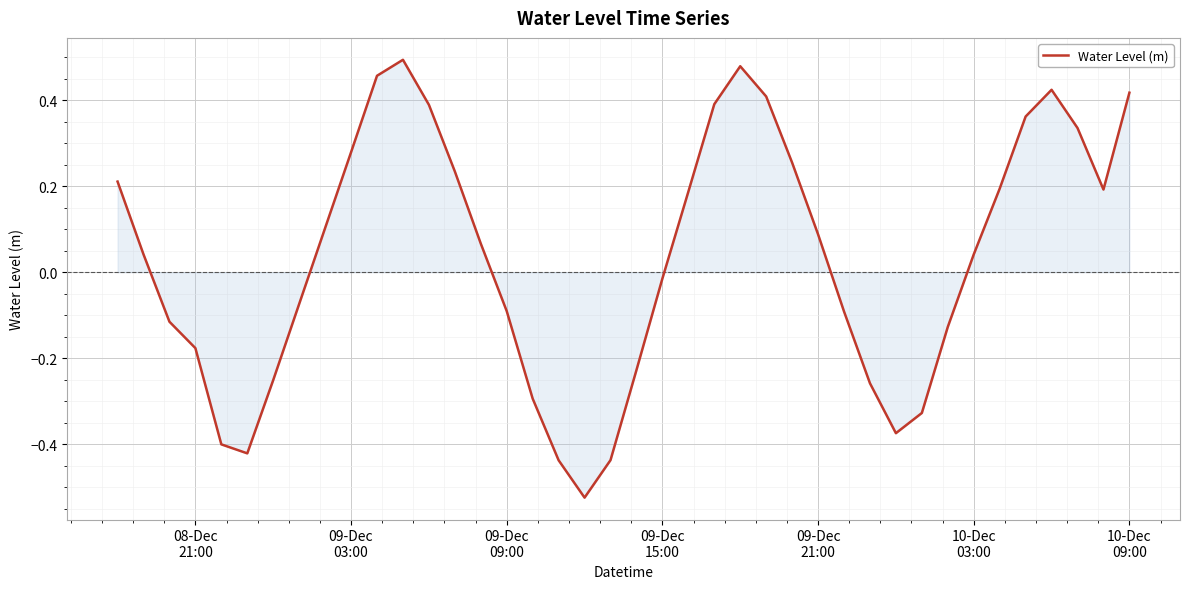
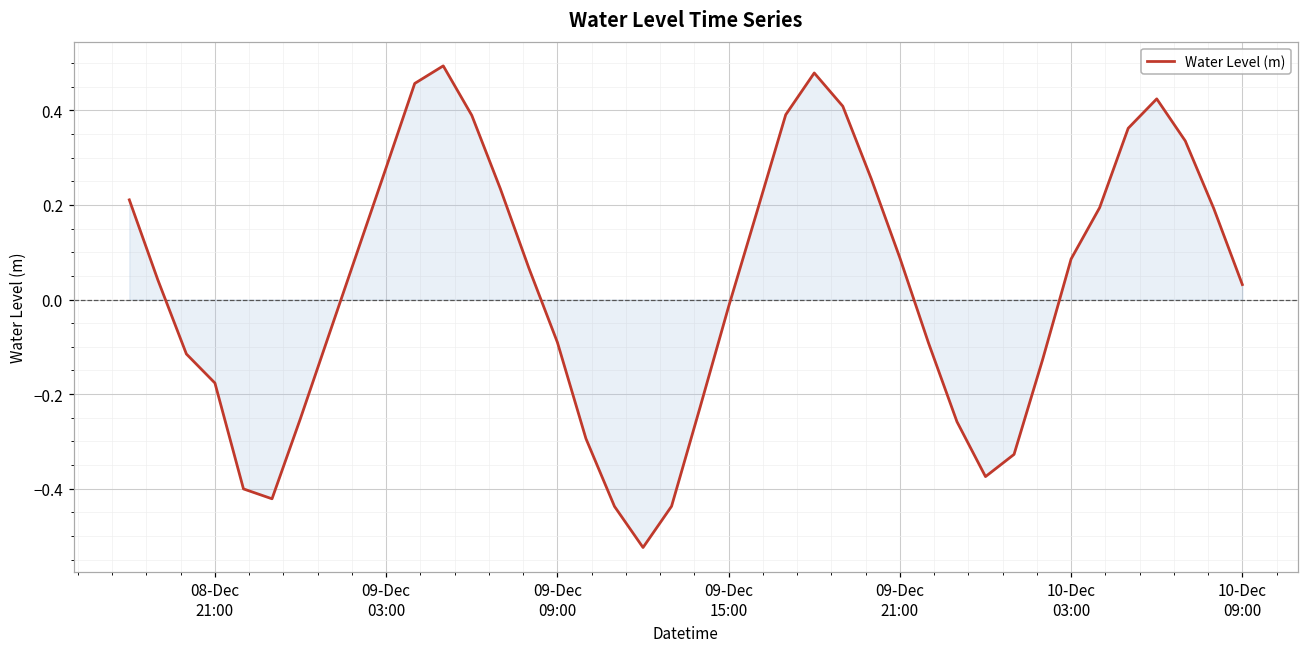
Water Level (m), 10-Dec 03:00: 0.04 -> 0.09
Water Level (m), 10-Dec 09:00: 0.42 -> 0.03
